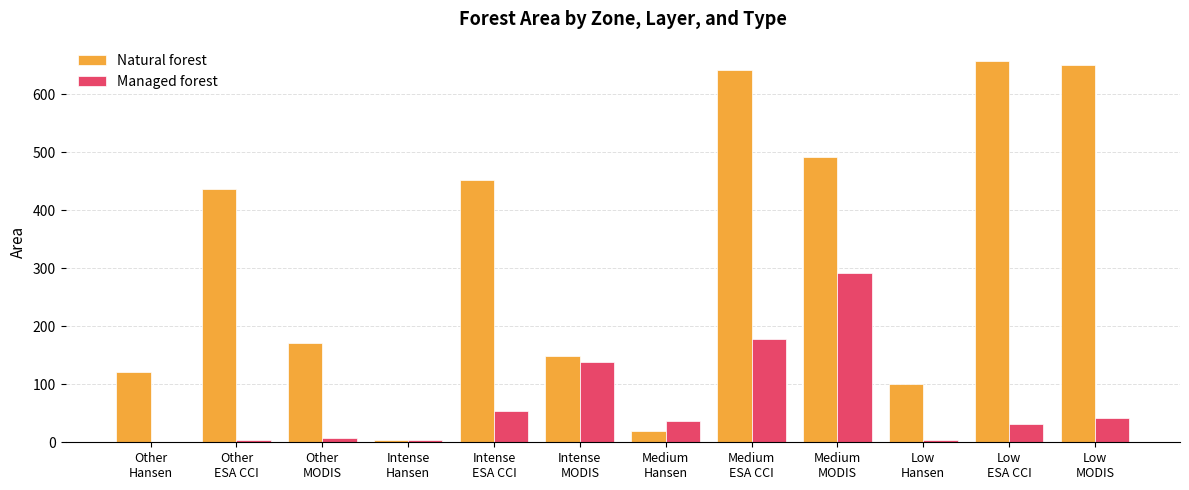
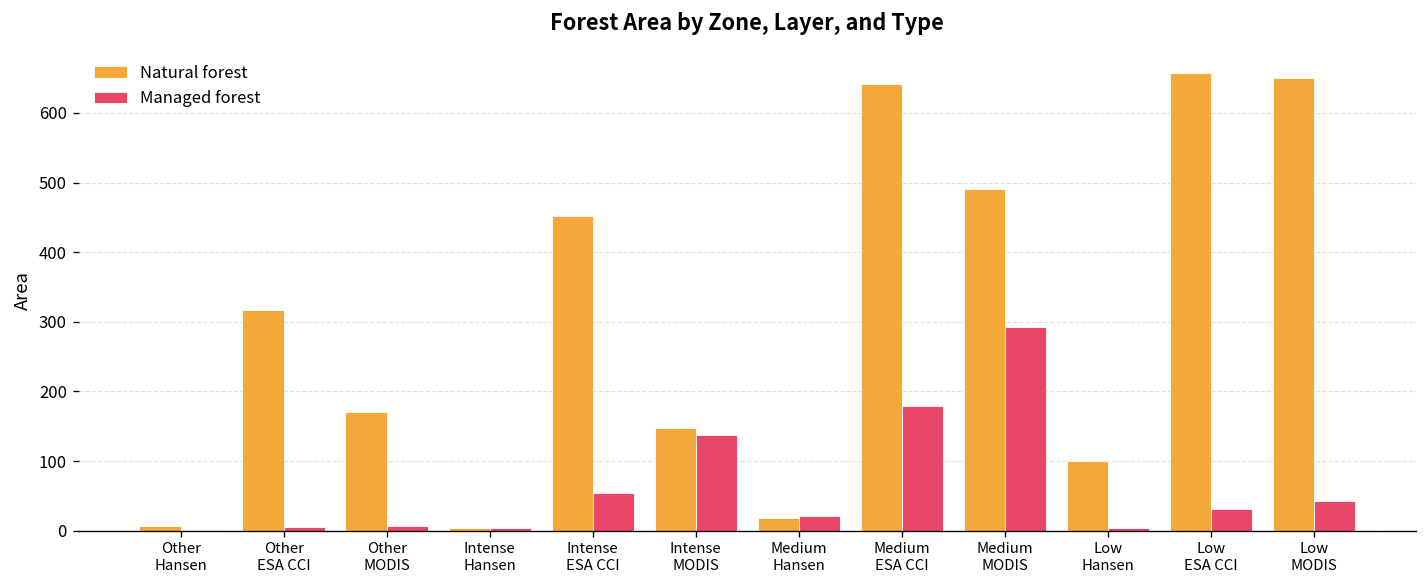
Natural forest, Other Hansen: 120 -> 10
Natural forest, Other ESA CCI: 440 -> 320
Managed forest, Medium Hansen: 40 -> 20
